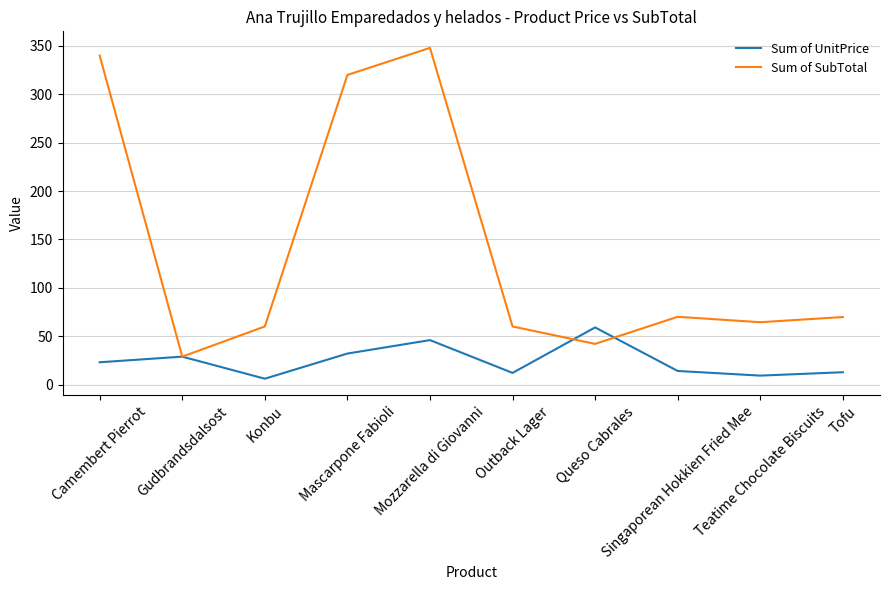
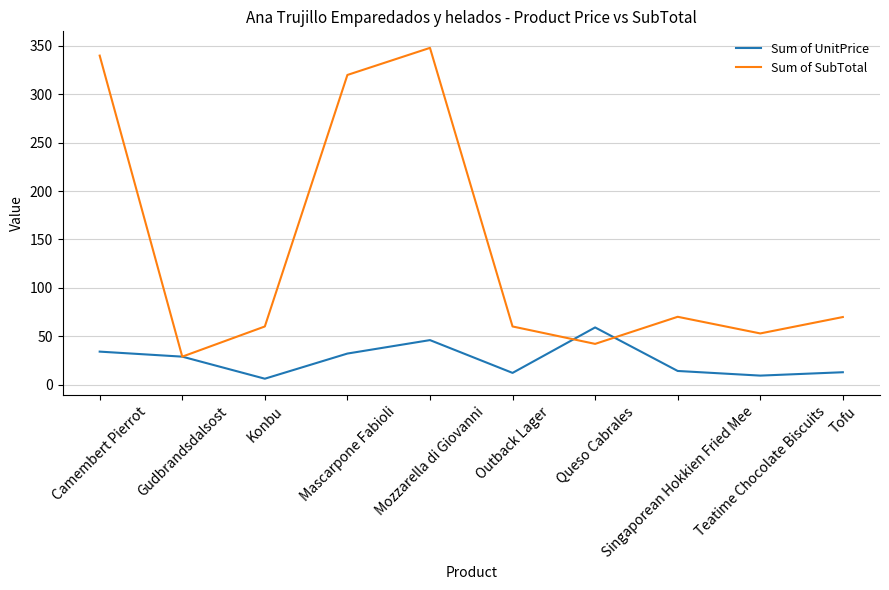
Sum of UnitPrice, Camembert Pierrot: 20 -> 30
Sum of SubTotal, Teatime Chocolate Biscuits: 60 -> 50
